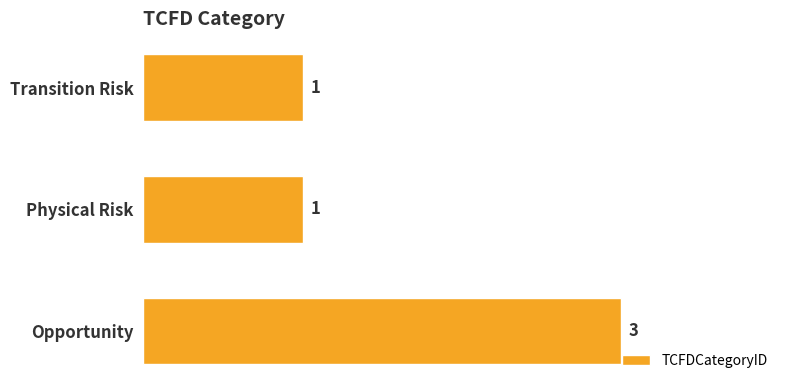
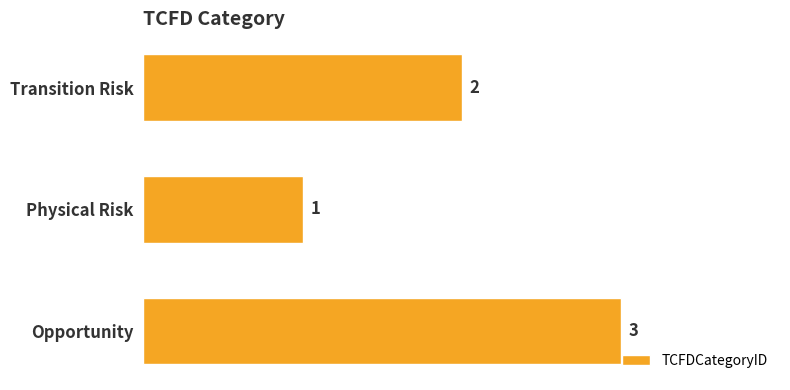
Transition Risk: 1 -> 2
